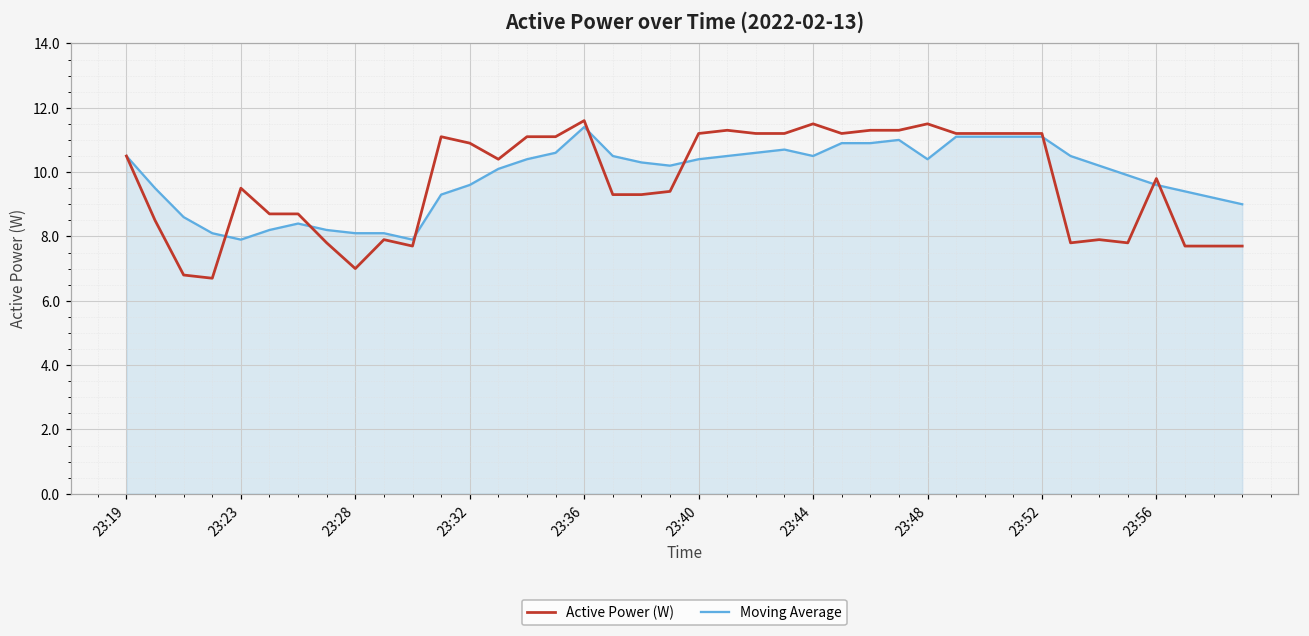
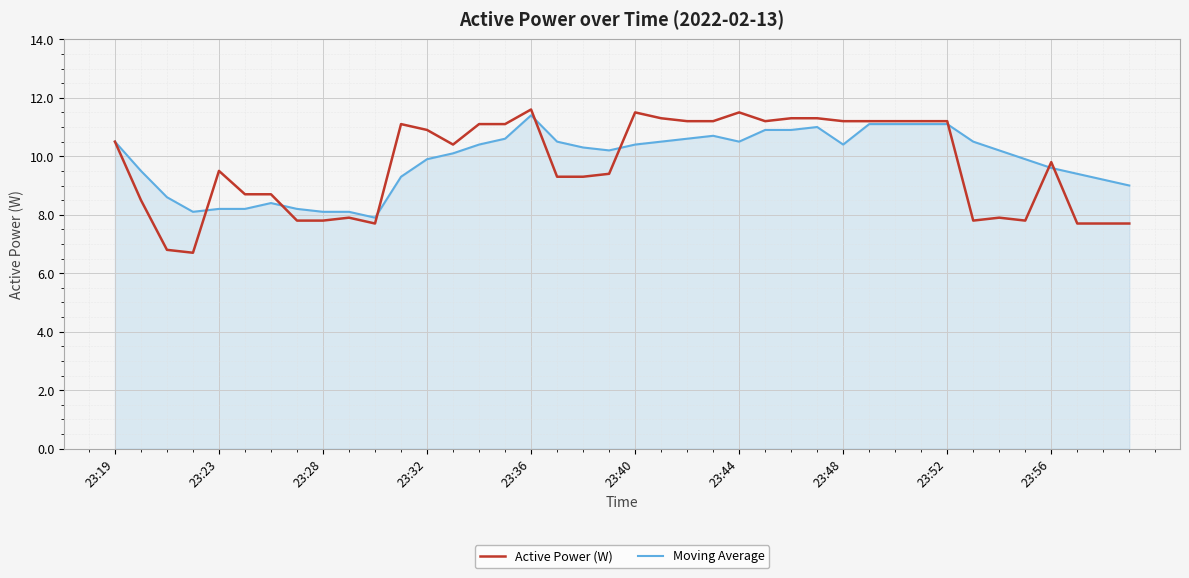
Moving Average, 23:23: 7.9 -> 8.2
Active Power (W), 23:28: 7.0 -> 7.8
Moving Average, 23:32: 9.6 -> 9.9
Active Power (W), 23:40: 11.2 -> 11.5
Active Power (W), 23:48: 11.5 -> 11.2
